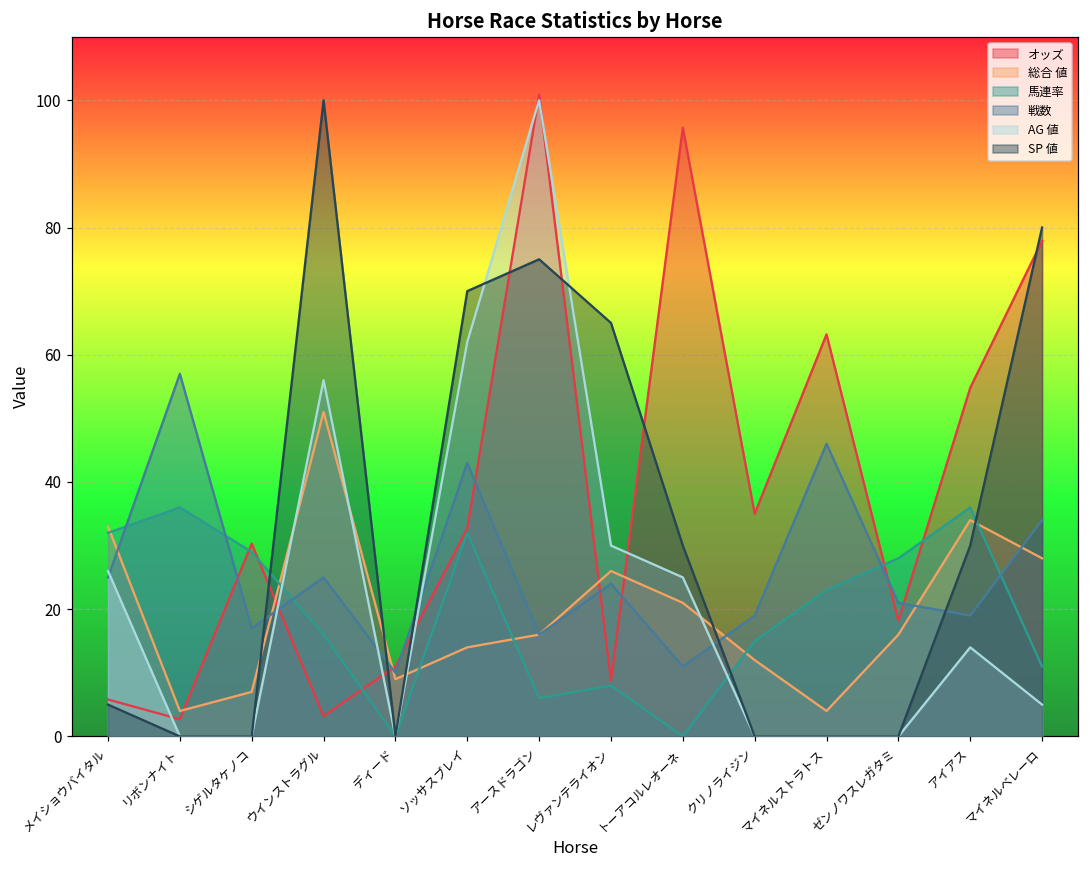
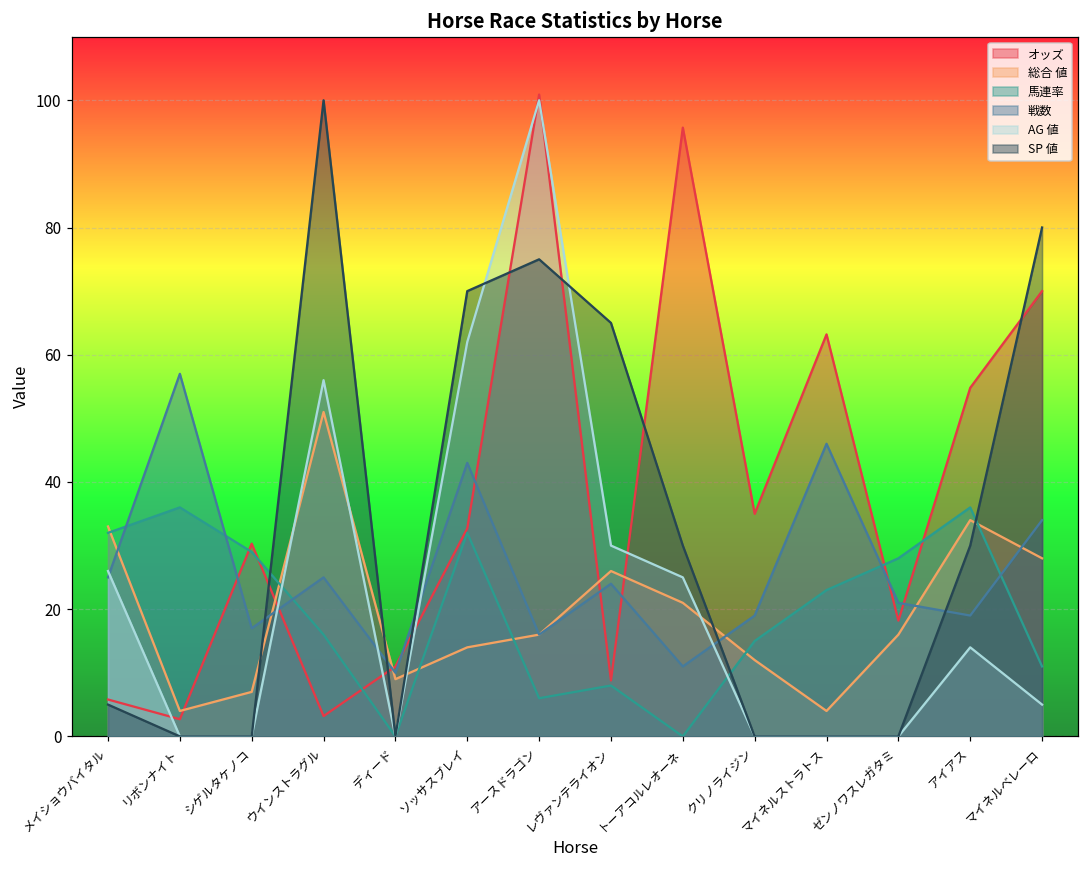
オッズ, マイネルベレーロ: 78 -> 70
